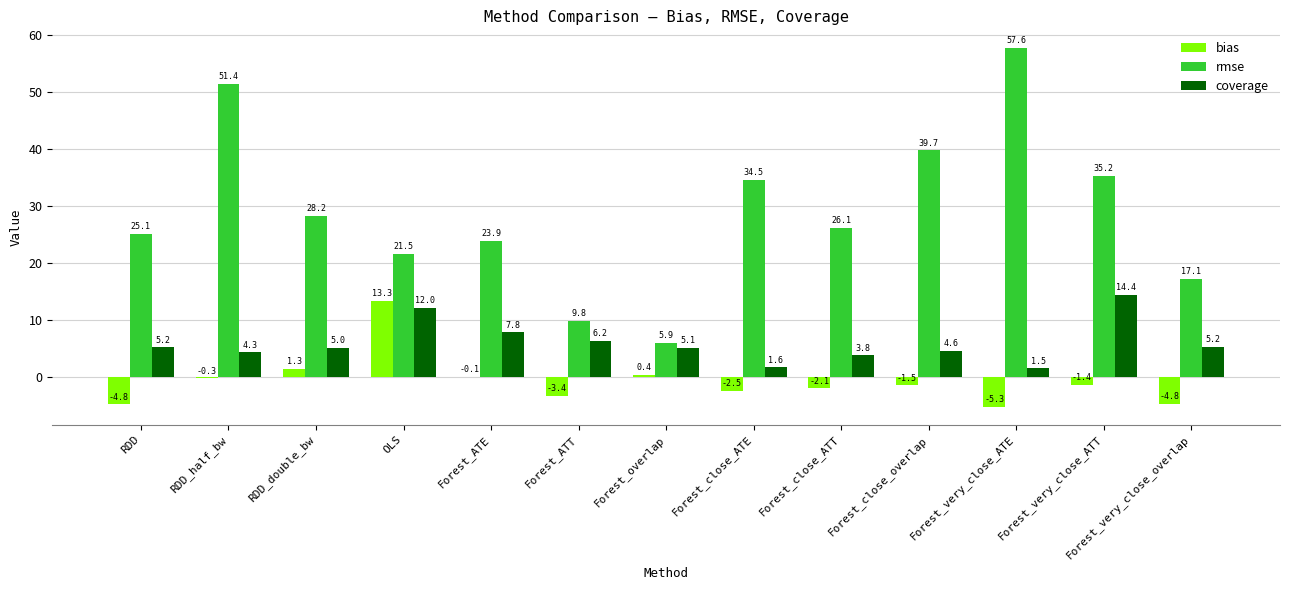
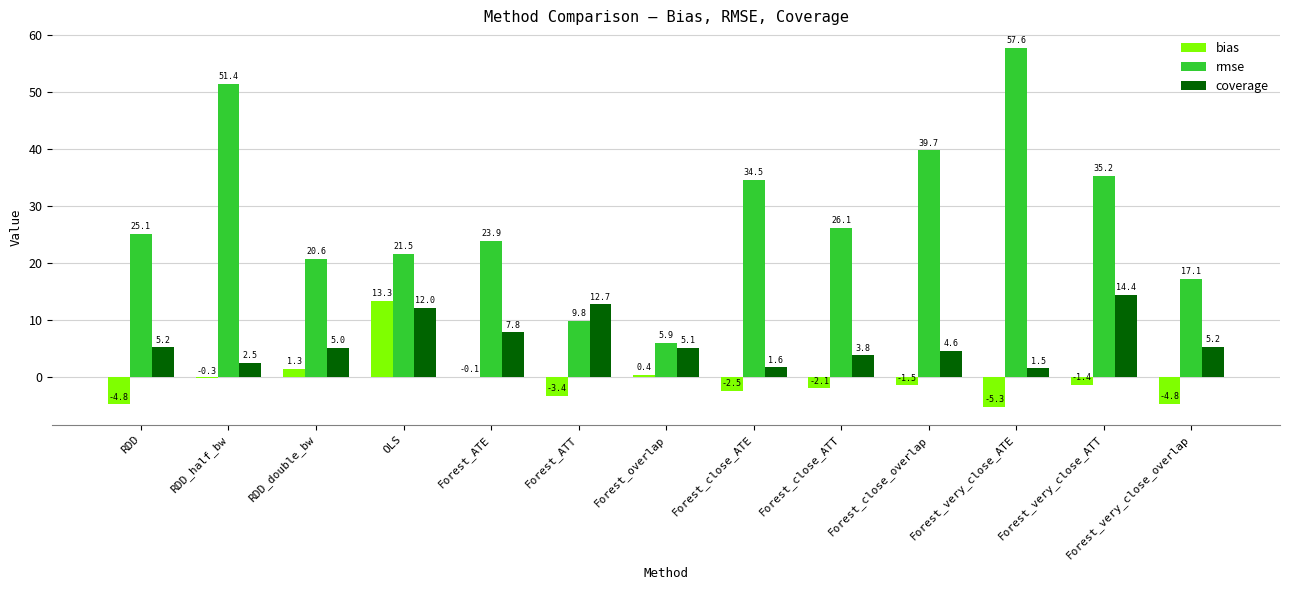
coverage, RDD_half_bw: 4.3 -> 2.5
rmse, RDD_double_bw: 28.2 -> 20.6
coverage, Forest_ATT: 6.2 -> 12.7
